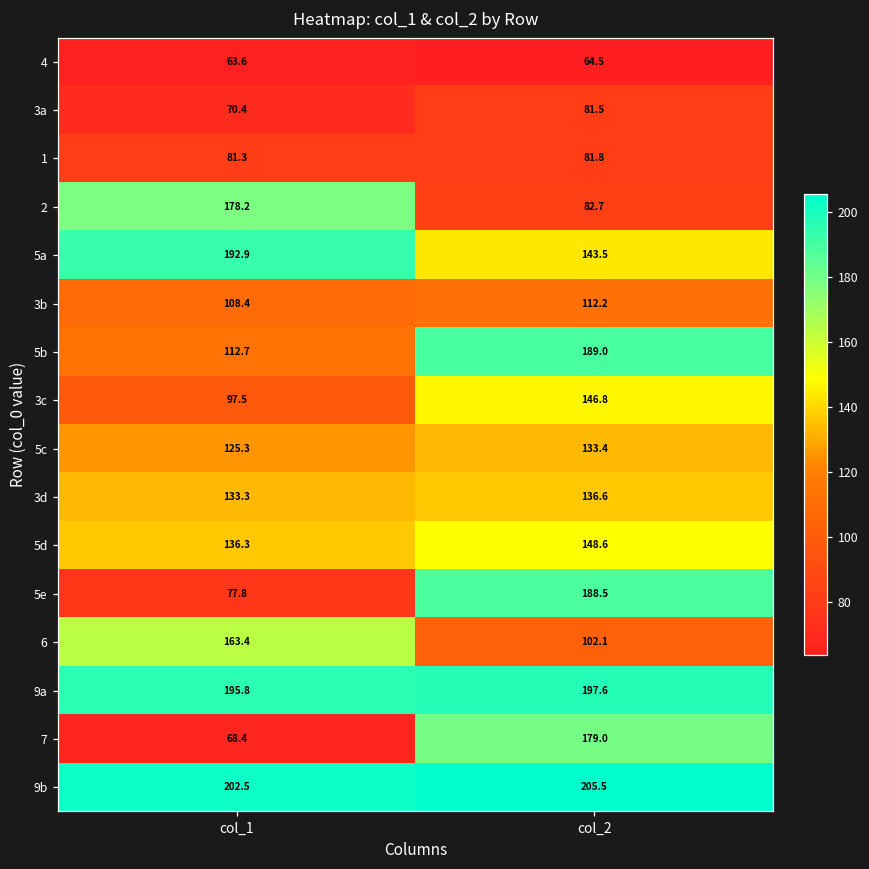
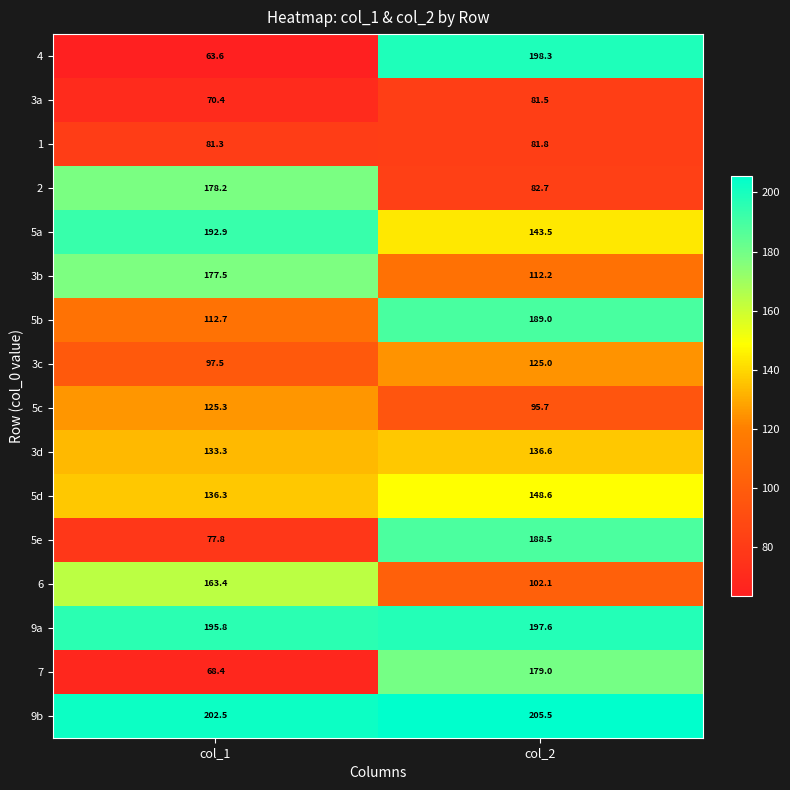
4, col_2: 64.5 -> 198.3
3b, col_1: 108.4 -> 177.5
3c, col_2: 146.8 -> 125.0
5c, col_2: 133.4 -> 95.7
